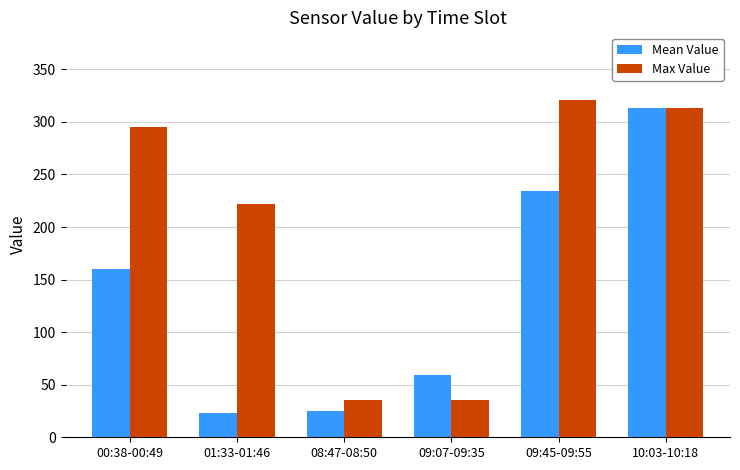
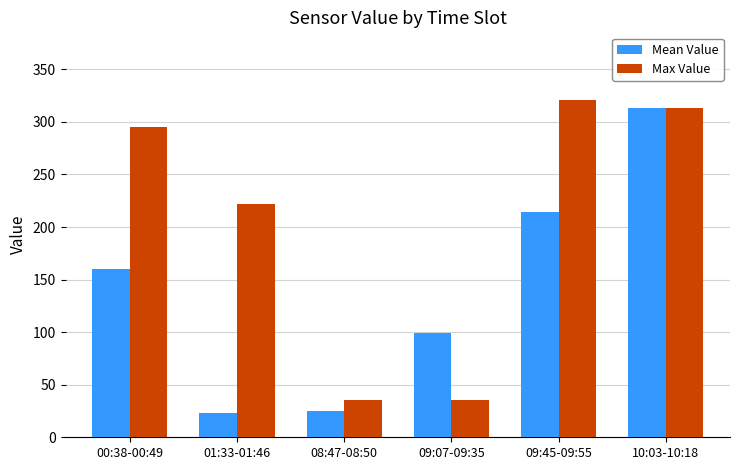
Mean Value, 09:07-09:35: 60 -> 99
Mean Value, 09:45-09:55: 234 -> 215
